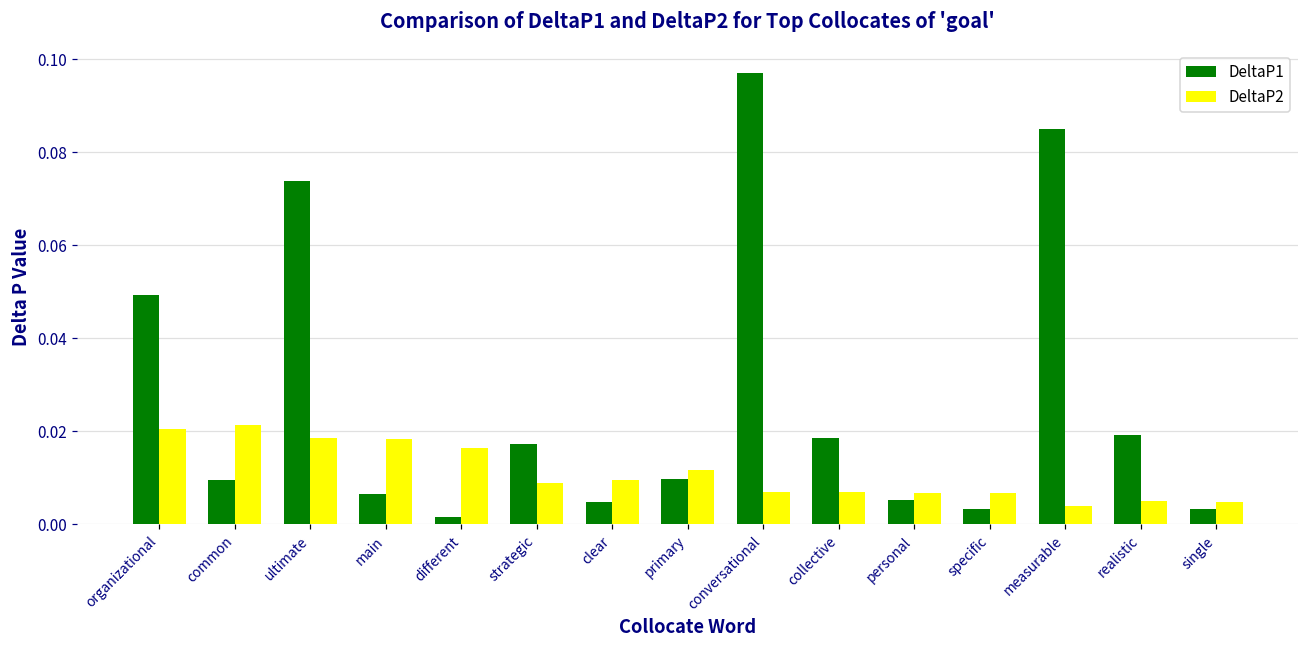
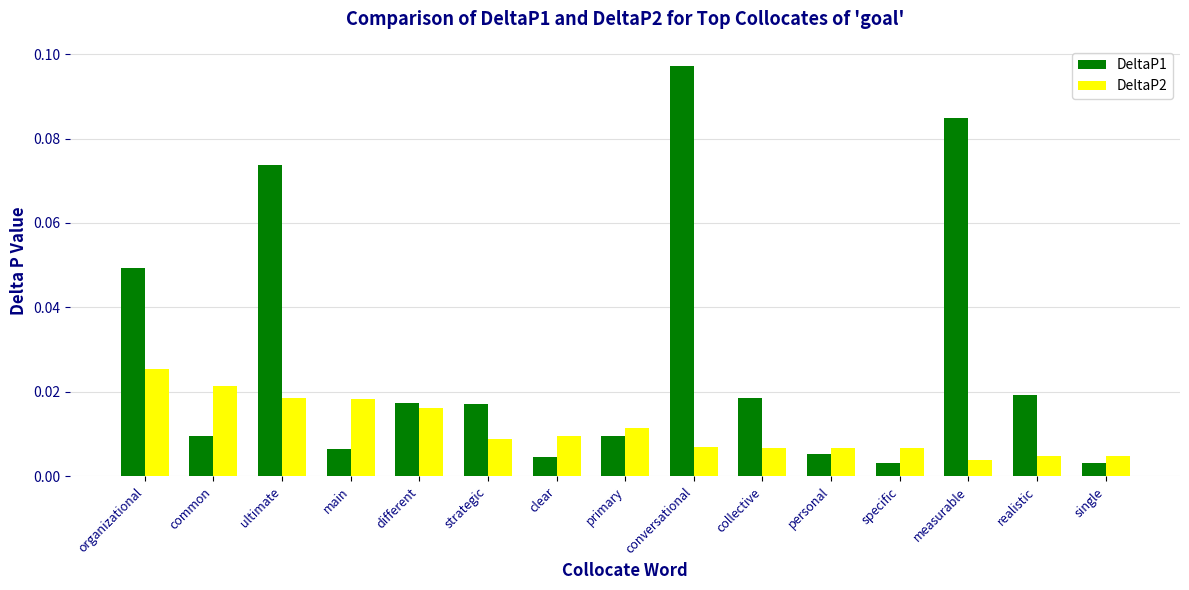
DeltaP2, organizational: 0.021 -> 0.025
DeltaP1, different: 0.002 -> 0.017
